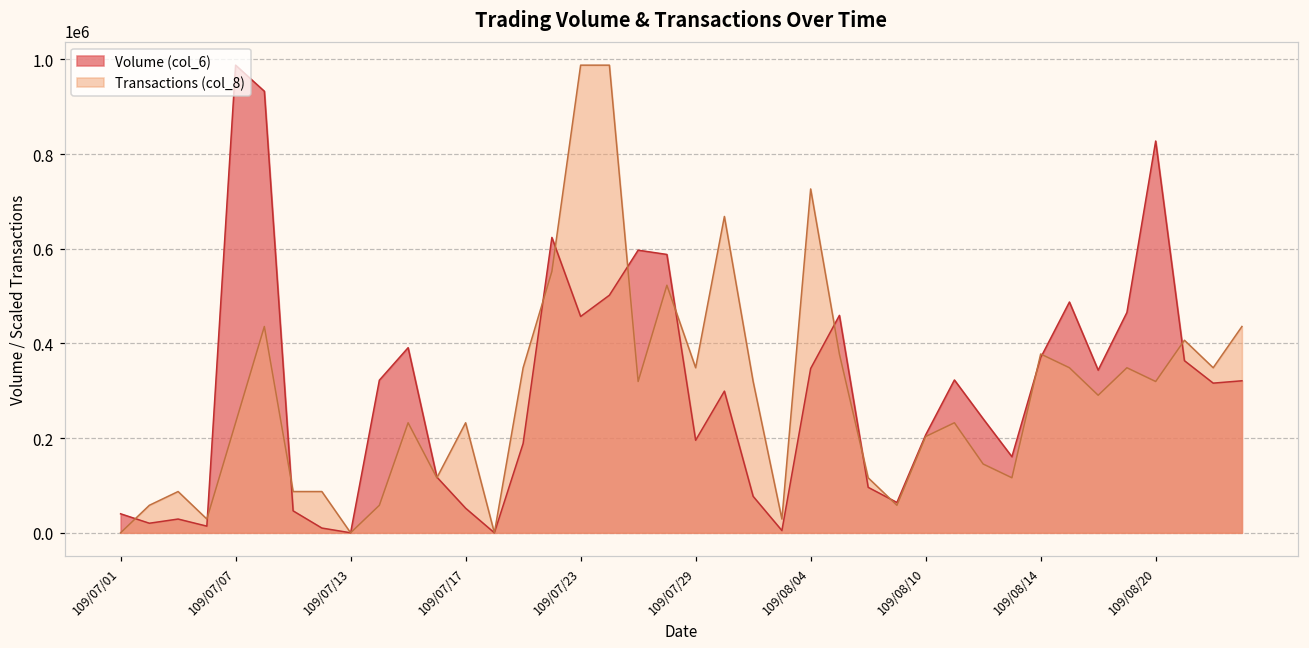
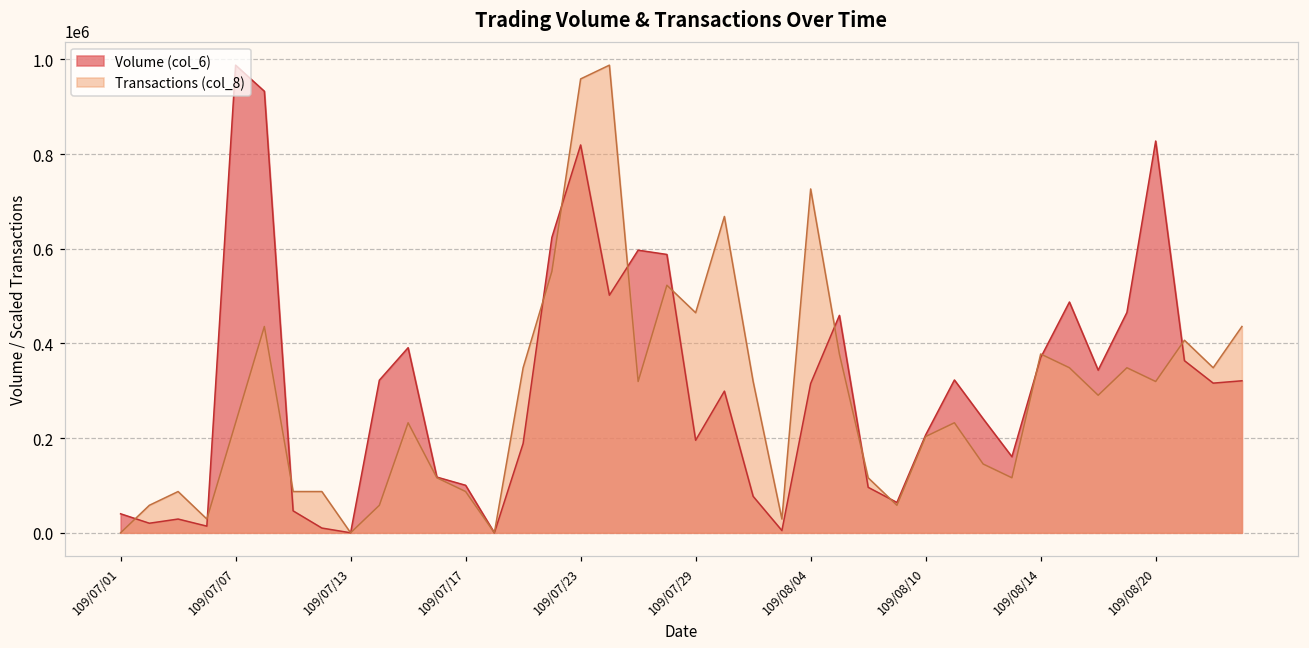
Volume (col_6), 109/07/17: 50000 -> 100000
Transactions (col_8), 109/07/17: 230000 -> 90000
Volume (col_6), 109/07/23: 460000 -> 820000
Transactions (col_8), 109/07/23: 990000 -> 960000
Transactions (col_8), 109/07/29: 350000 -> 460000
Volume (col_6), 109/08/04: 350000 -> 320000
